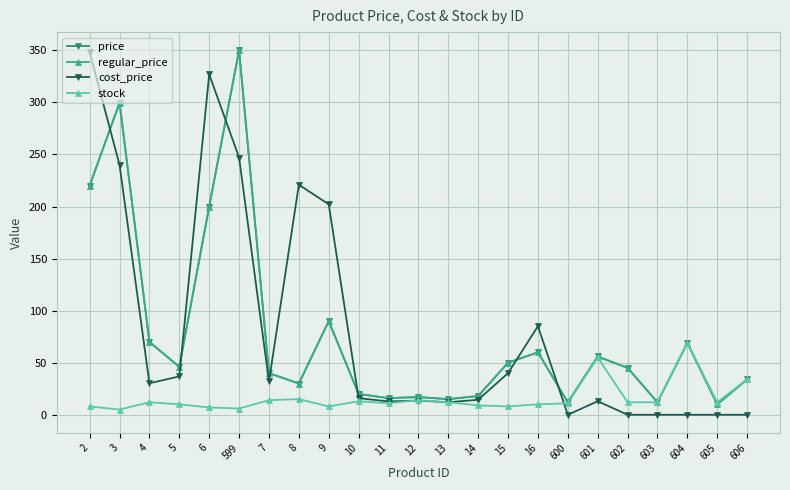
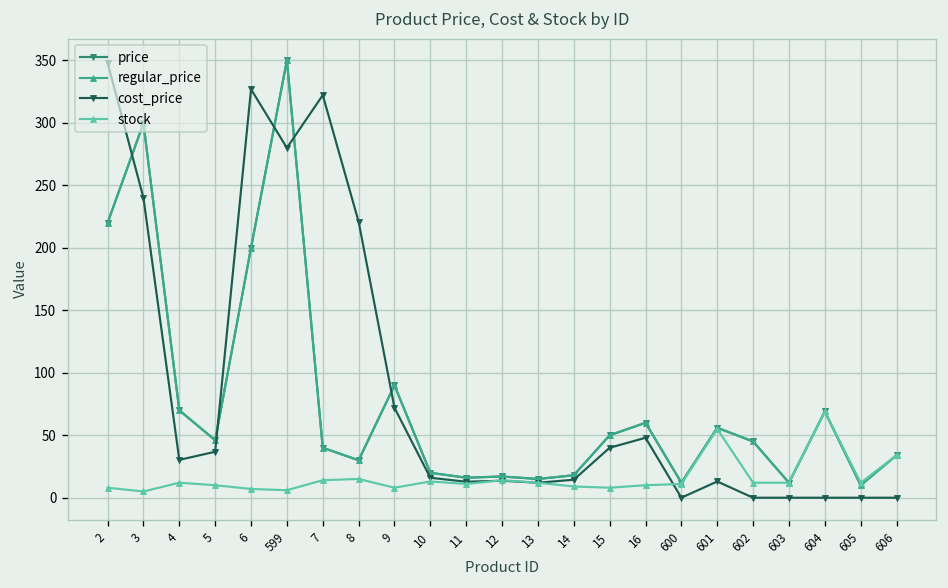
cost_price, 599: 247 -> 280
cost_price, 7: 32 -> 322
cost_price, 9: 202 -> 72
cost_price, 16: 85 -> 48
